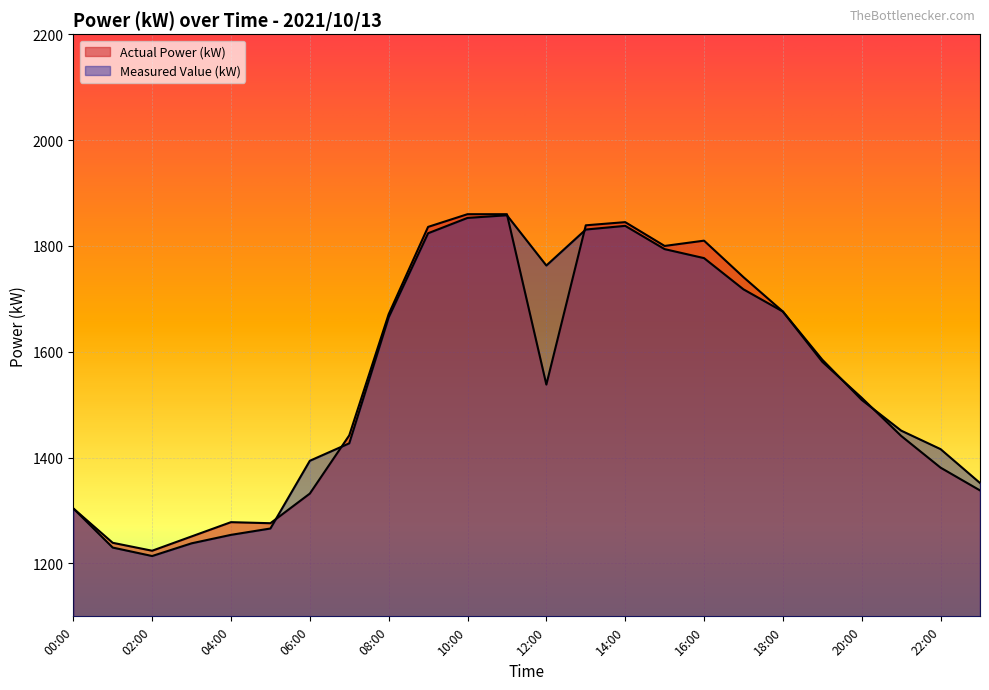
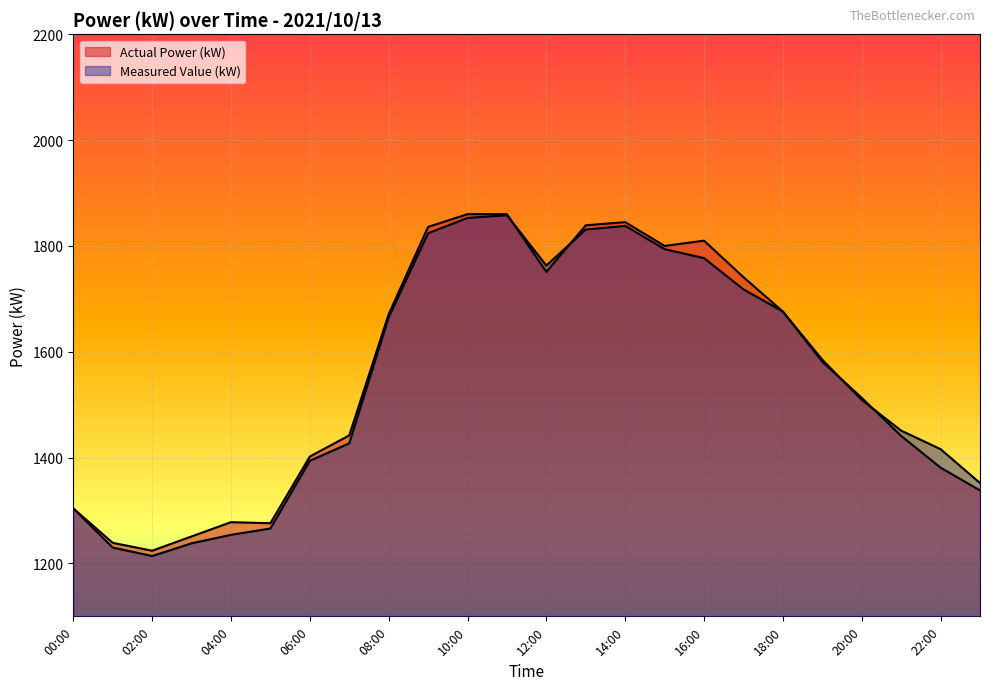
Actual Power (kW), 06:00: 1330 -> 1400
Actual Power (kW), 12:00: 1540 -> 1750
